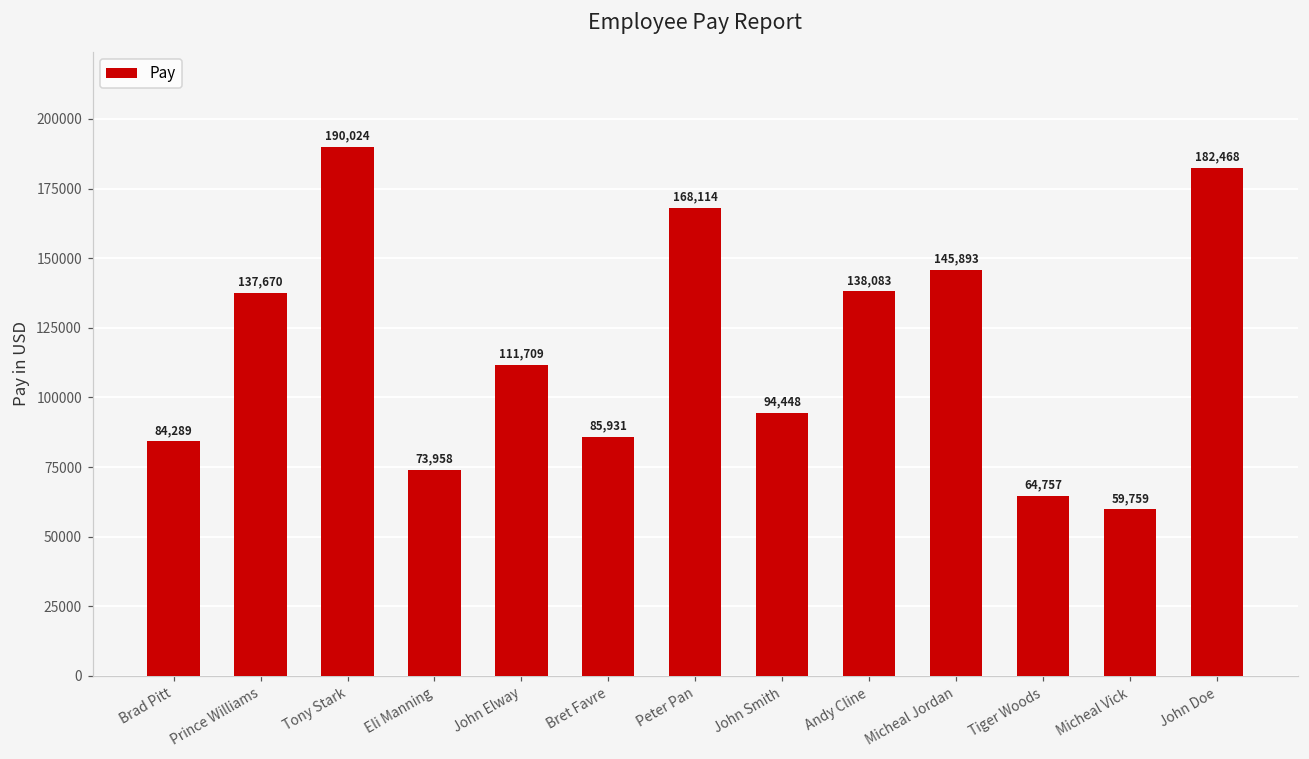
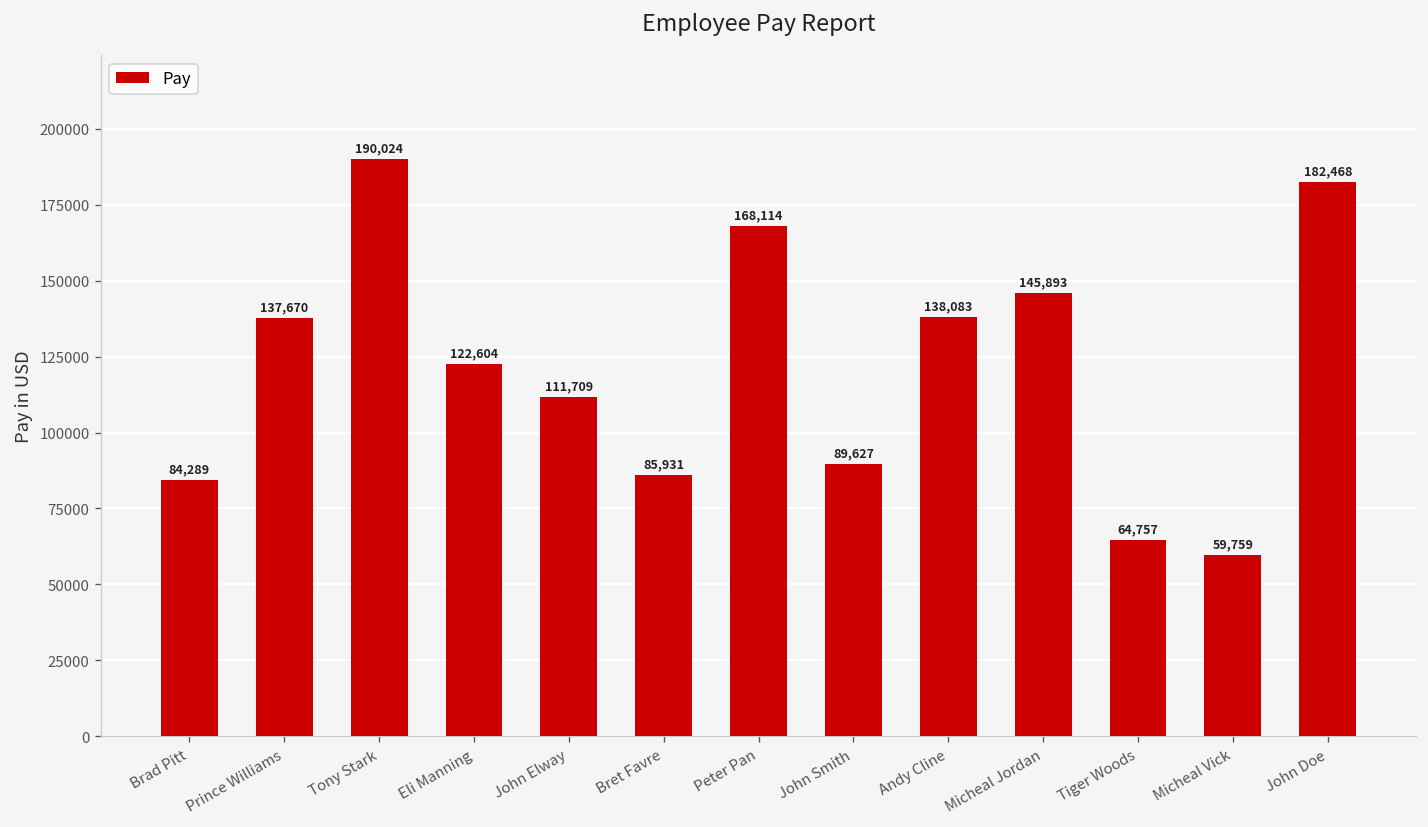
Eli Manning: 73,958 -> 122,604
John Smith: 94,448 -> 89,627
